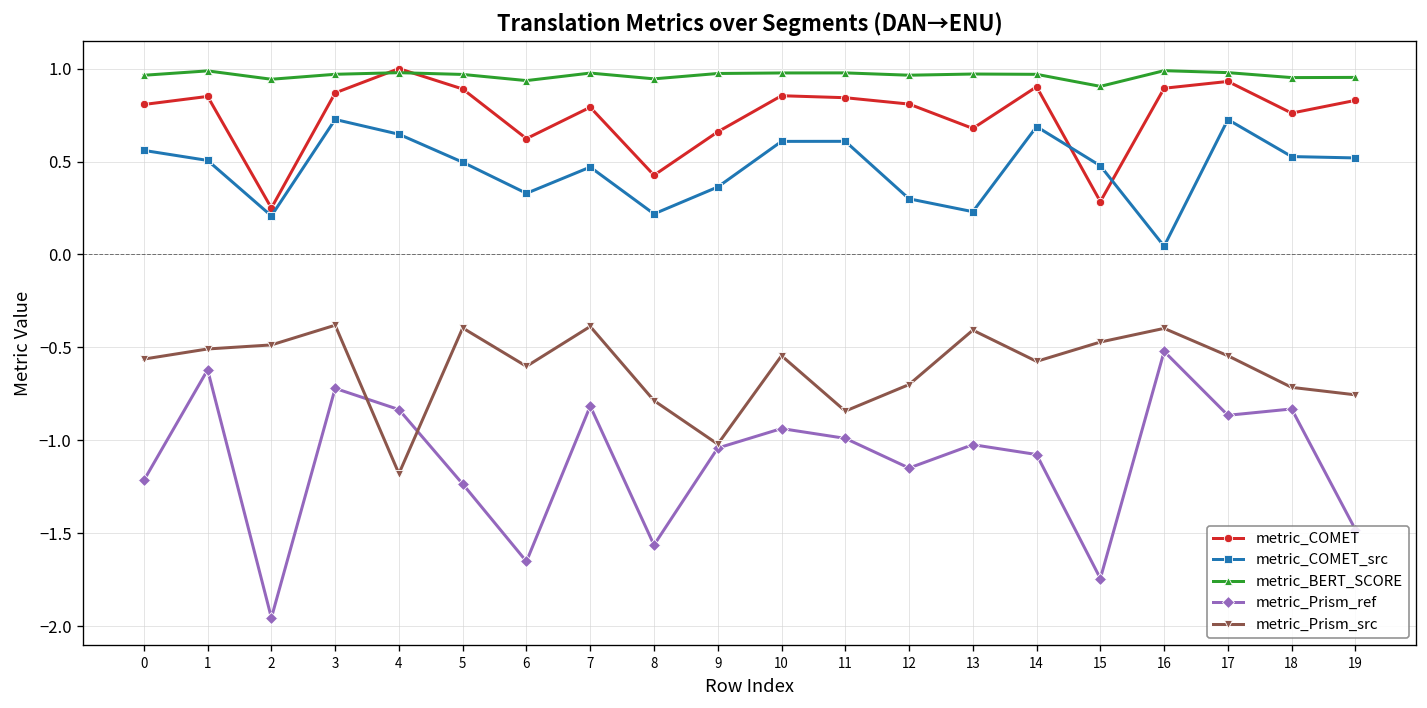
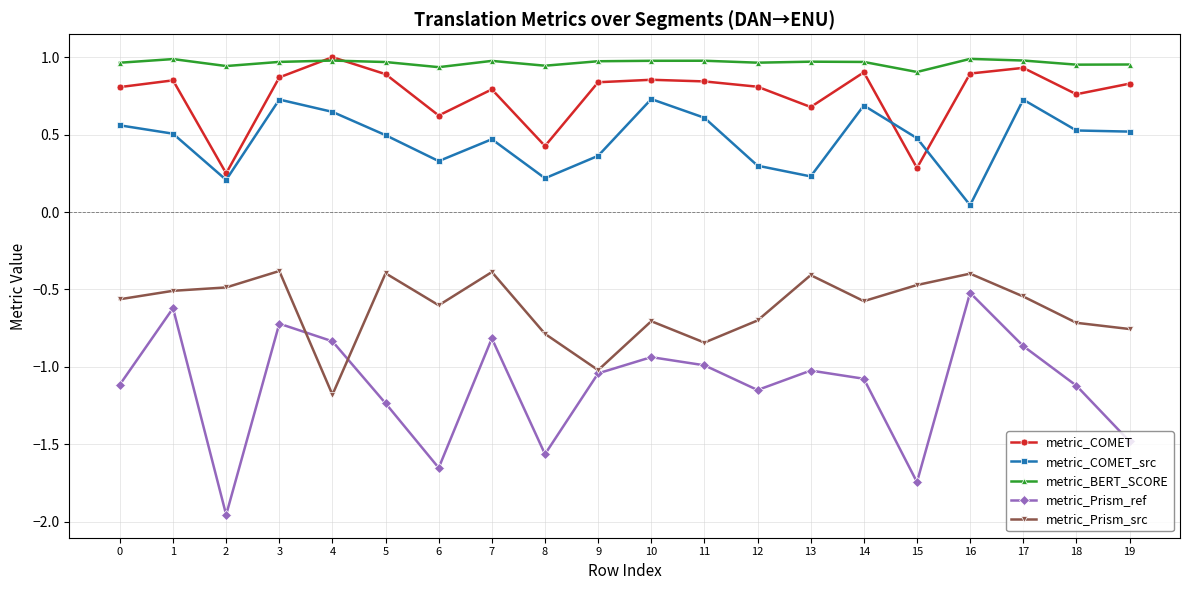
metric_Prism_ref, 0: -1.22 -> -1.11
metric_COMET, 9: 0.66 -> 0.84
metric_COMET_src, 10: 0.61 -> 0.73
metric_Prism_src, 10: -0.55 -> -0.71
metric_Prism_ref, 18: -0.83 -> -1.12
